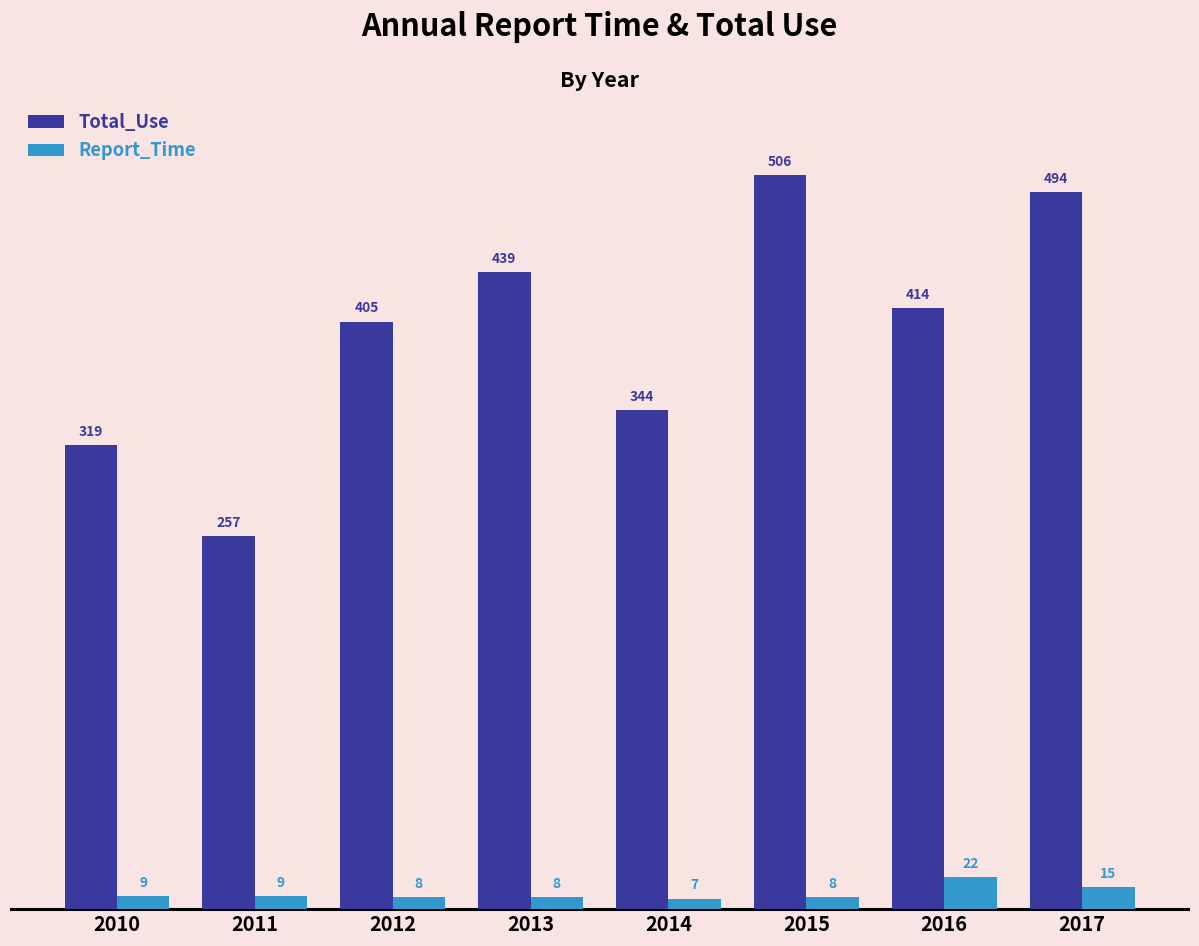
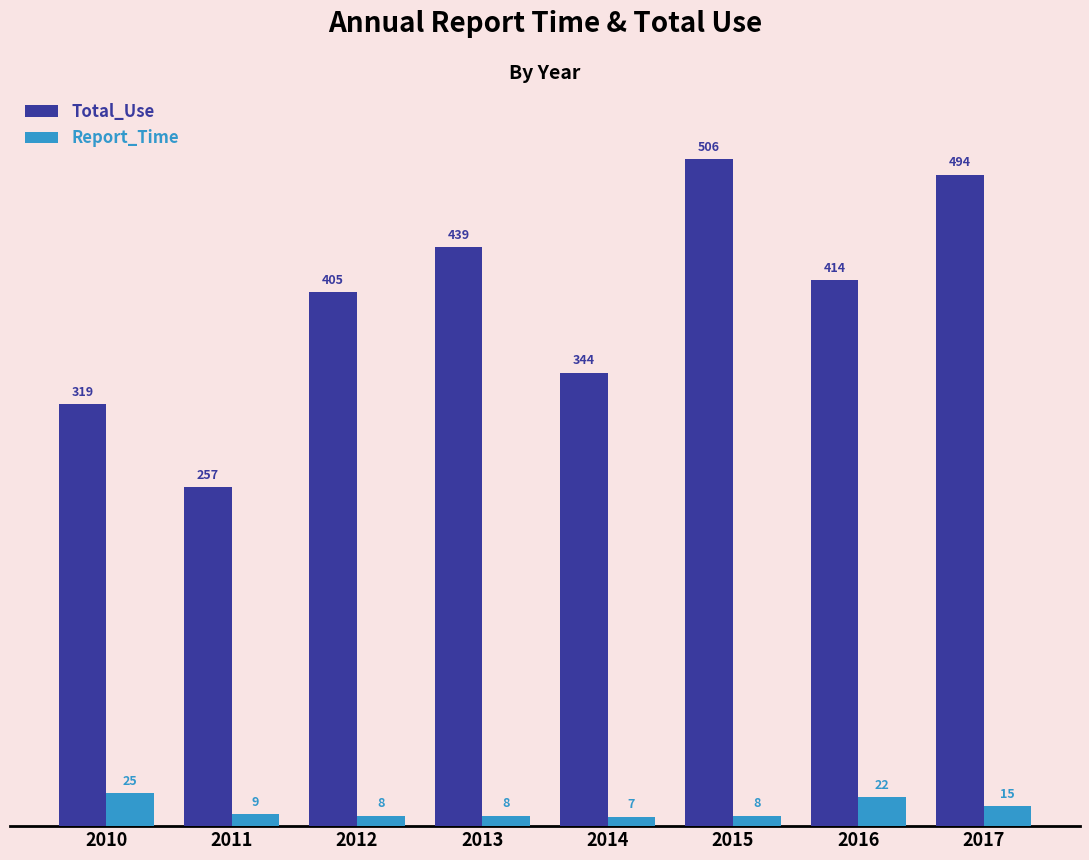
Report_Time, 2010: 9 -> 25
